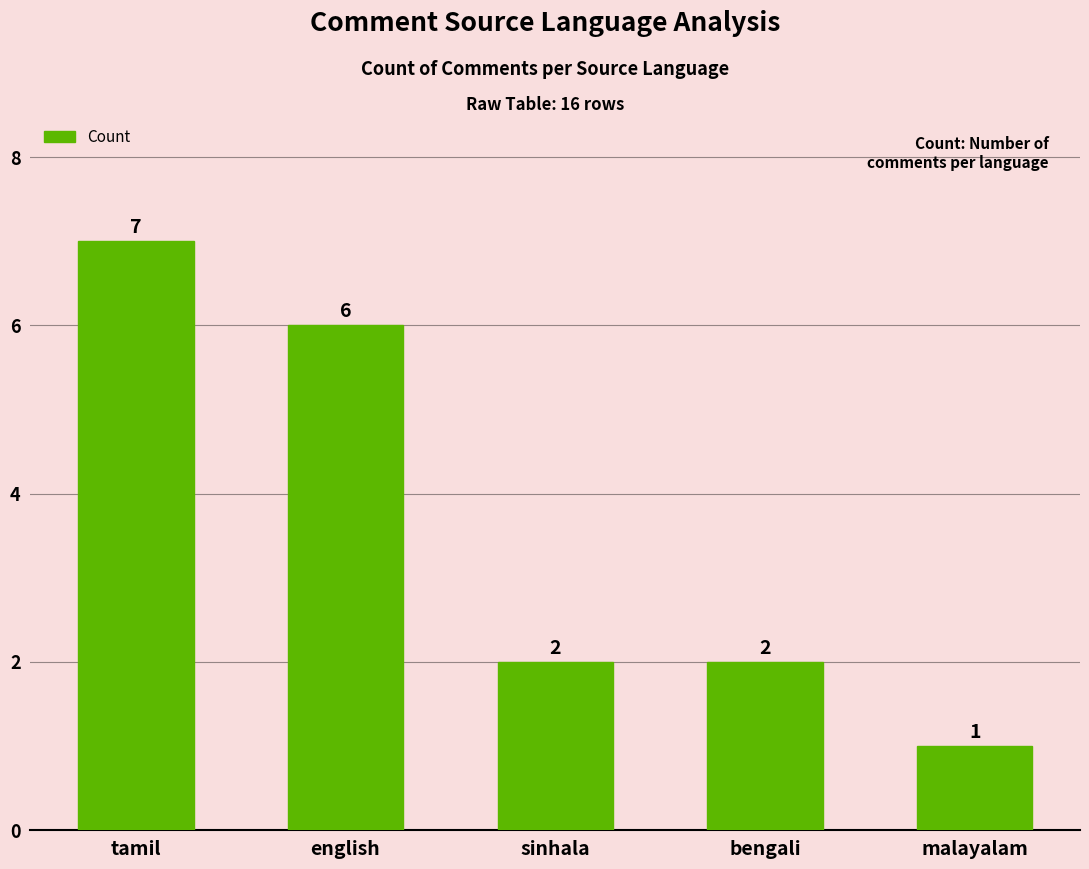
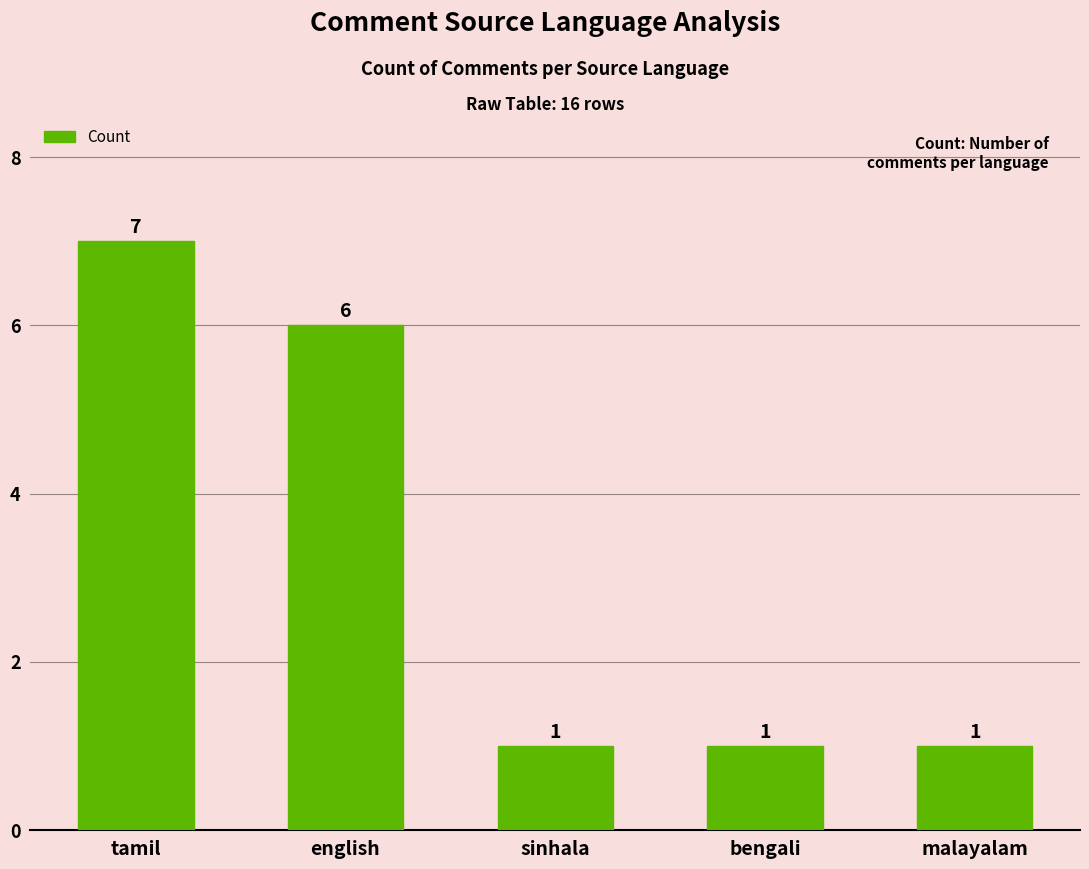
sinhala: 2 -> 1
bengali: 2 -> 1
